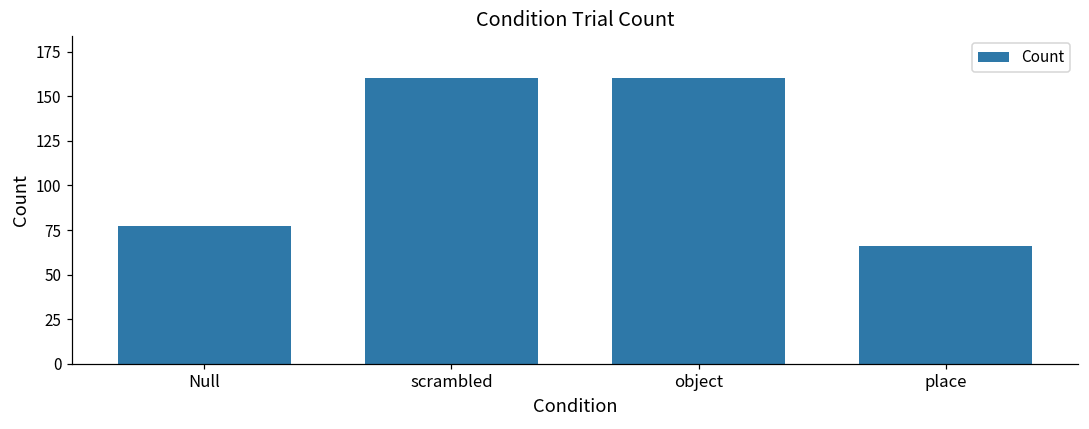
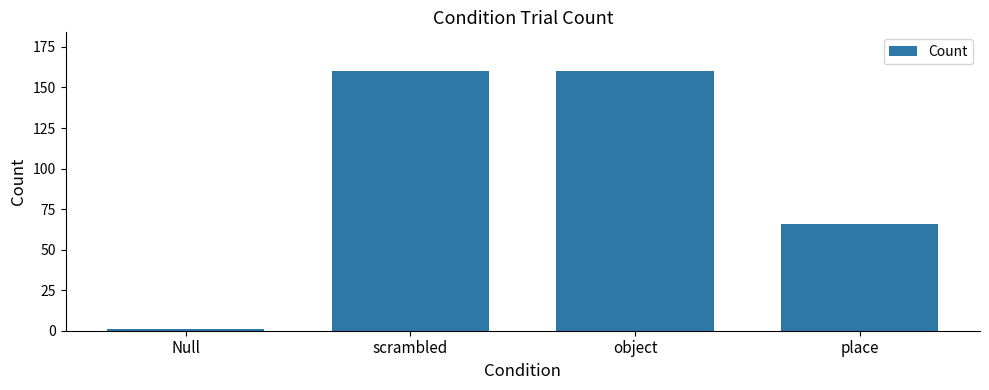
Null: 77 -> 1
